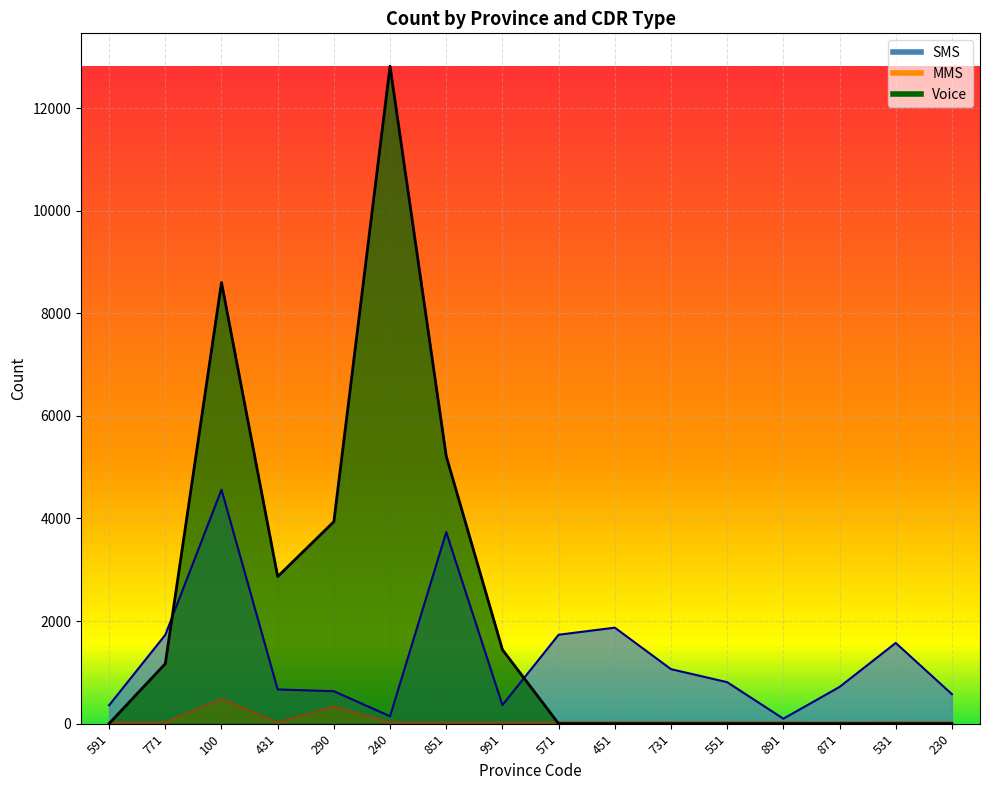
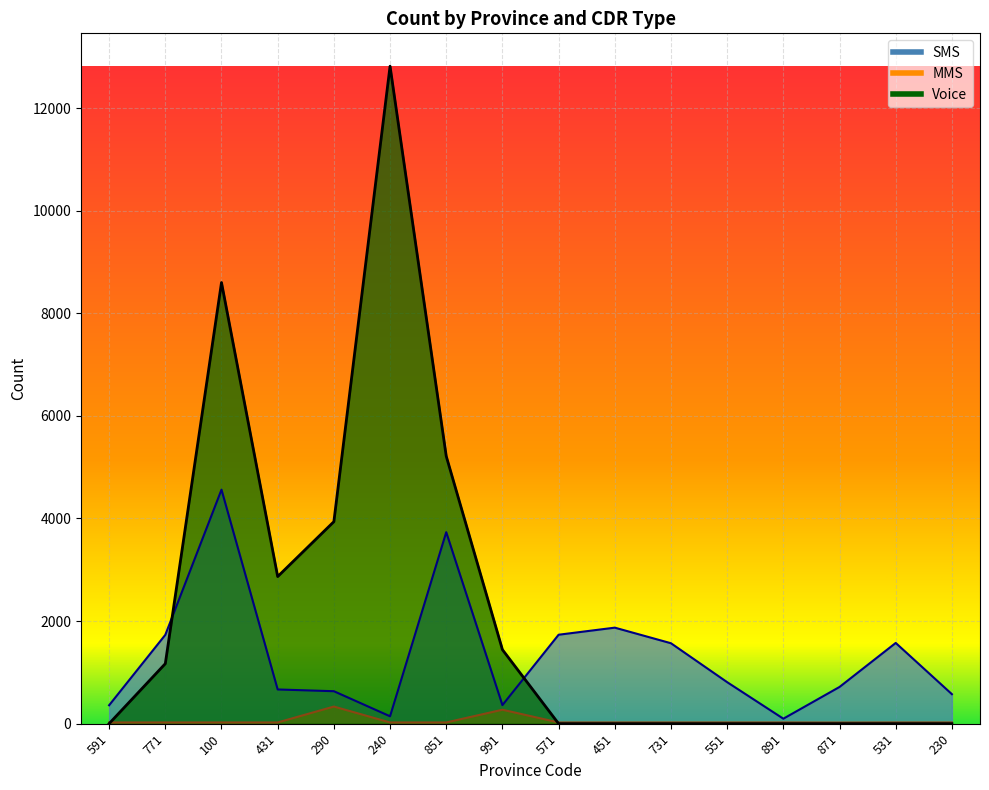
MMS, 100: 500 -> 0
MMS, 991: 0 -> 300
SMS, 731: 1100 -> 1600
